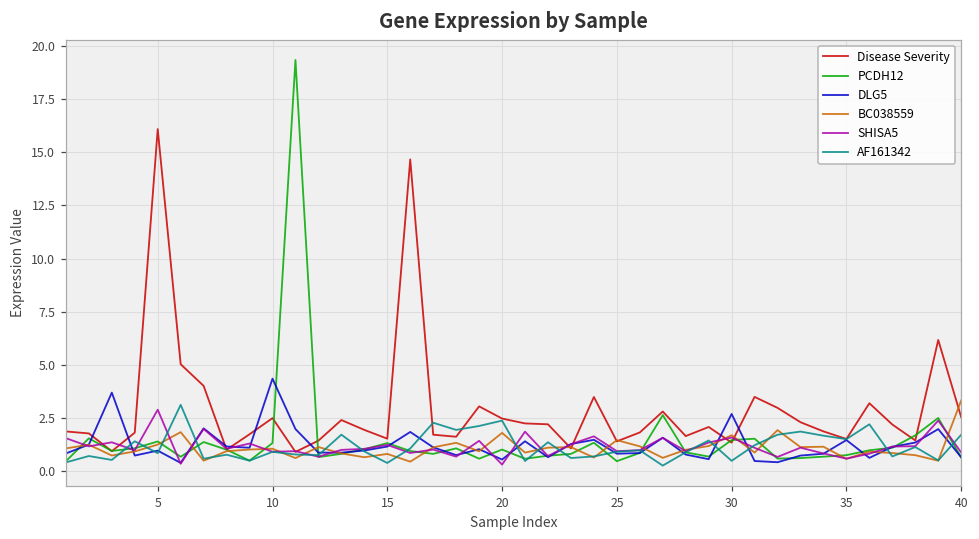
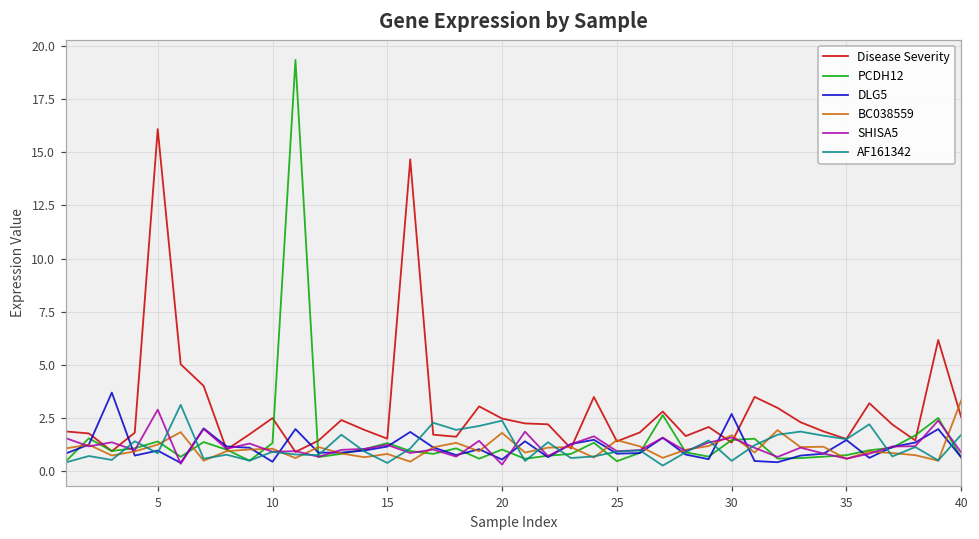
DLG5, 10: 4.4 -> 0.5
